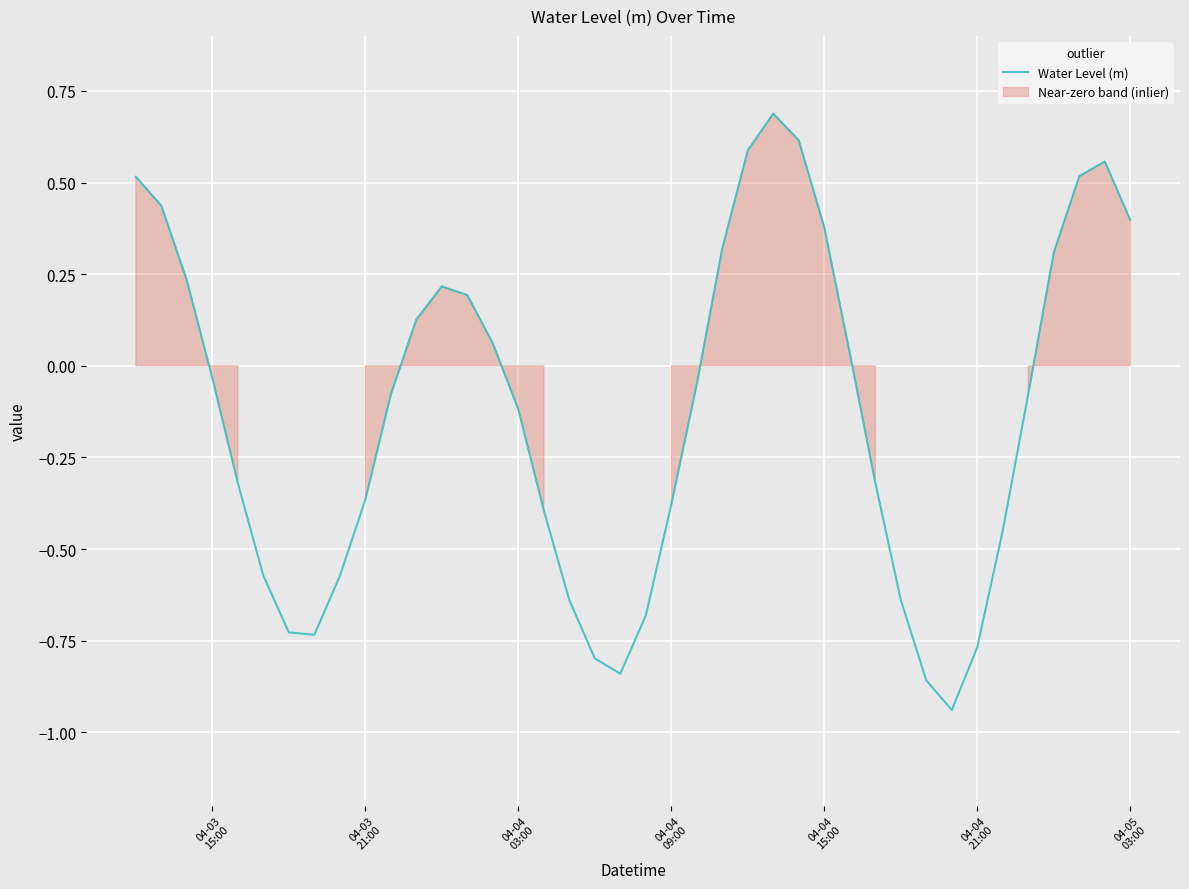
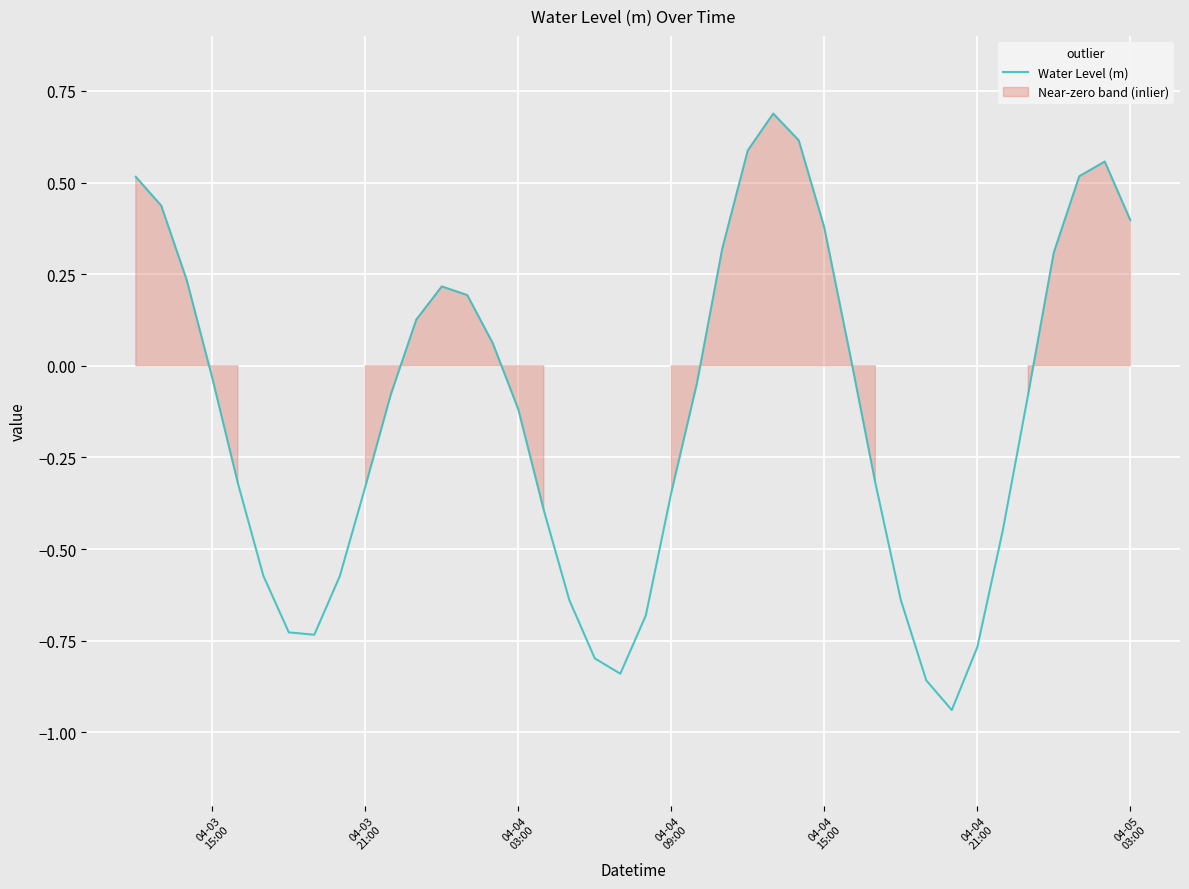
04-03 21:00: -0.37 -> -0.33
04-04 09:00: -0.38 -> -0.35
